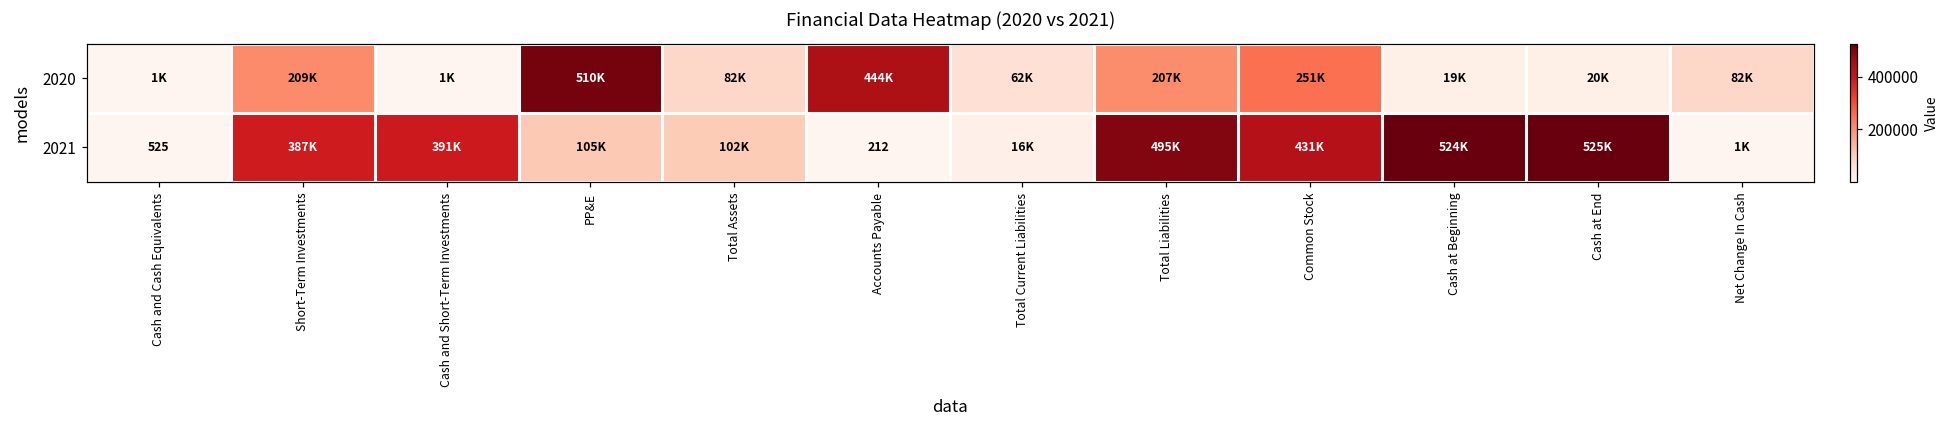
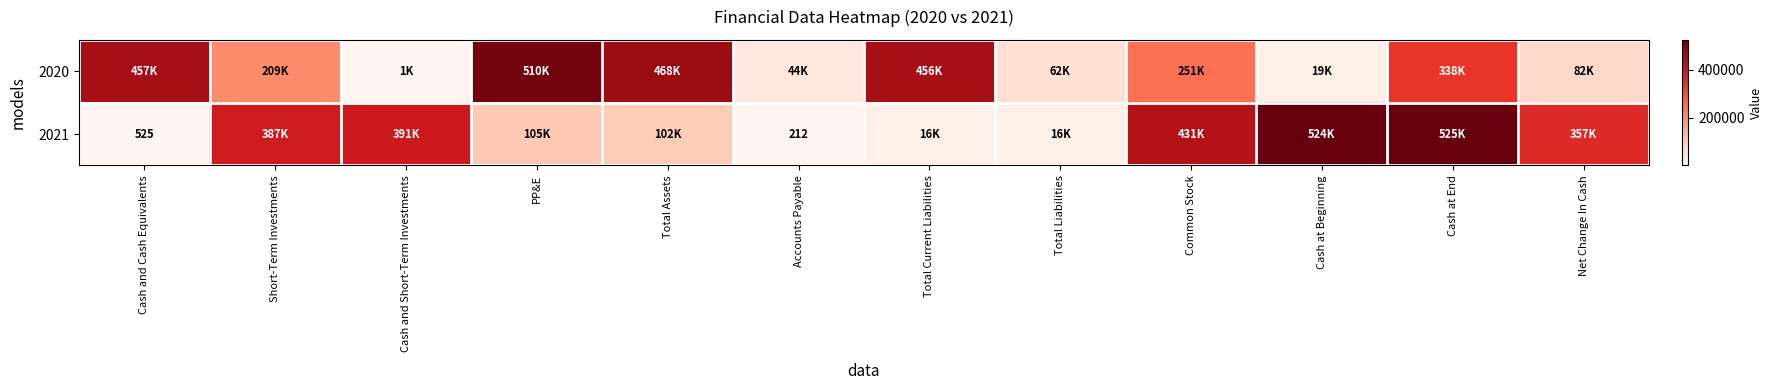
2020, Cash and Cash Equivalents: 1K -> 457K
2020, Total Assets: 82K -> 468K
2020, Accounts Payable: 444K -> 44K
2020, Total Current Liabilities: 62K -> 456K
2020, Total Liabilities: 207K -> 62K
2020, Cash at End: 20K -> 338K
2021, Total Liabilities: 495K -> 16K
2021, Net Change In Cash: 1K -> 357K
